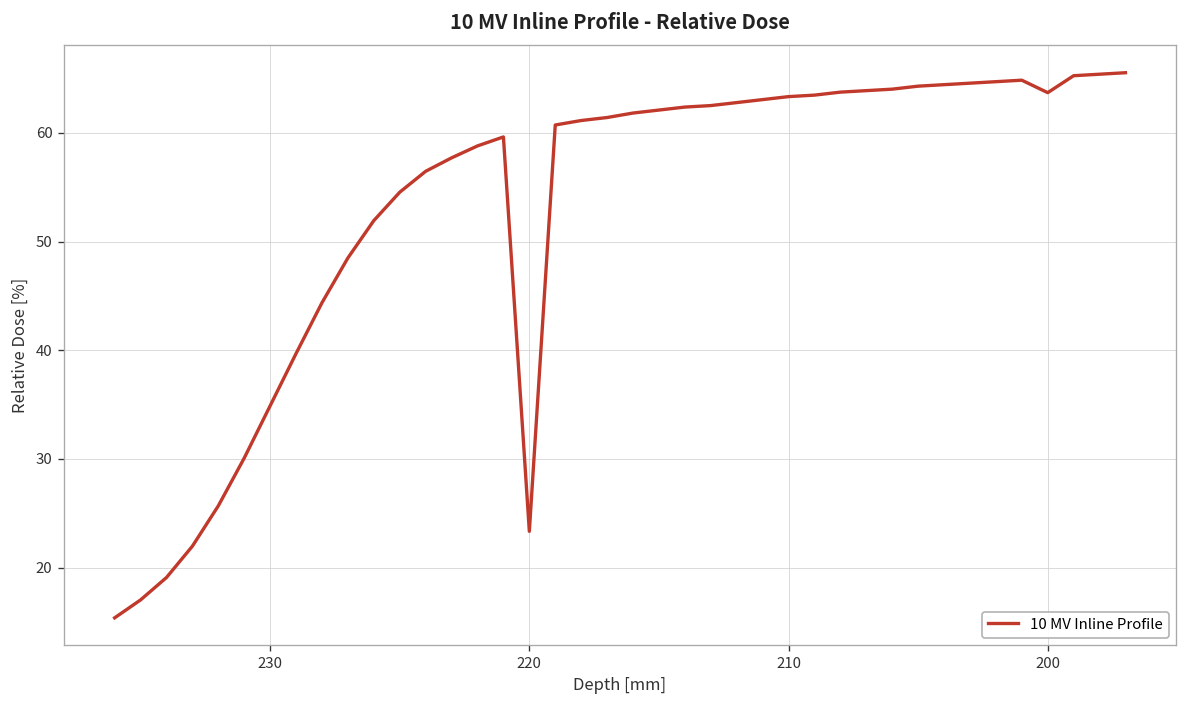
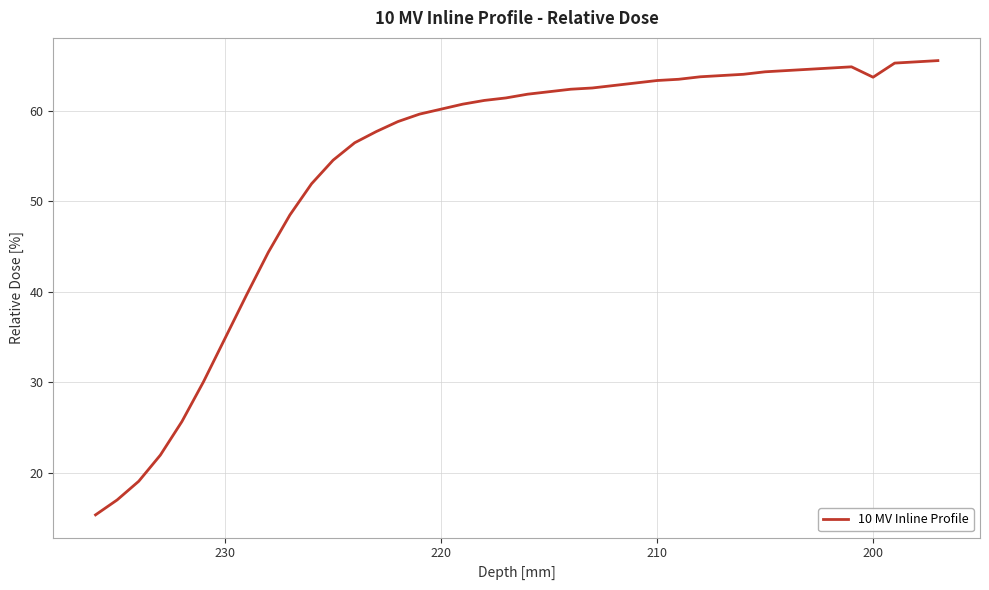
220: 23 -> 60
